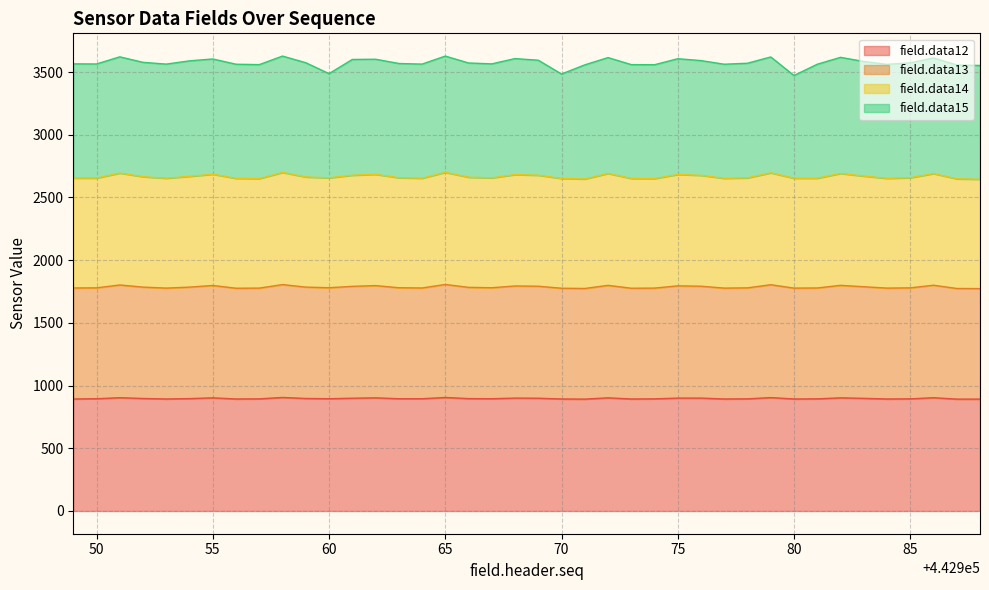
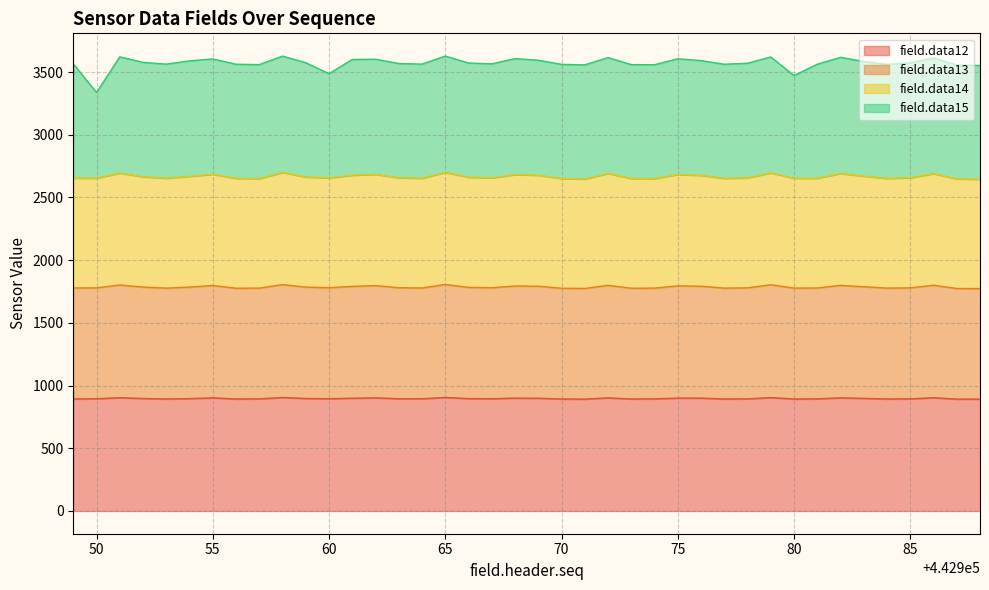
field.data15, 50: 910 -> 680
field.data15, 70: 830 -> 910
